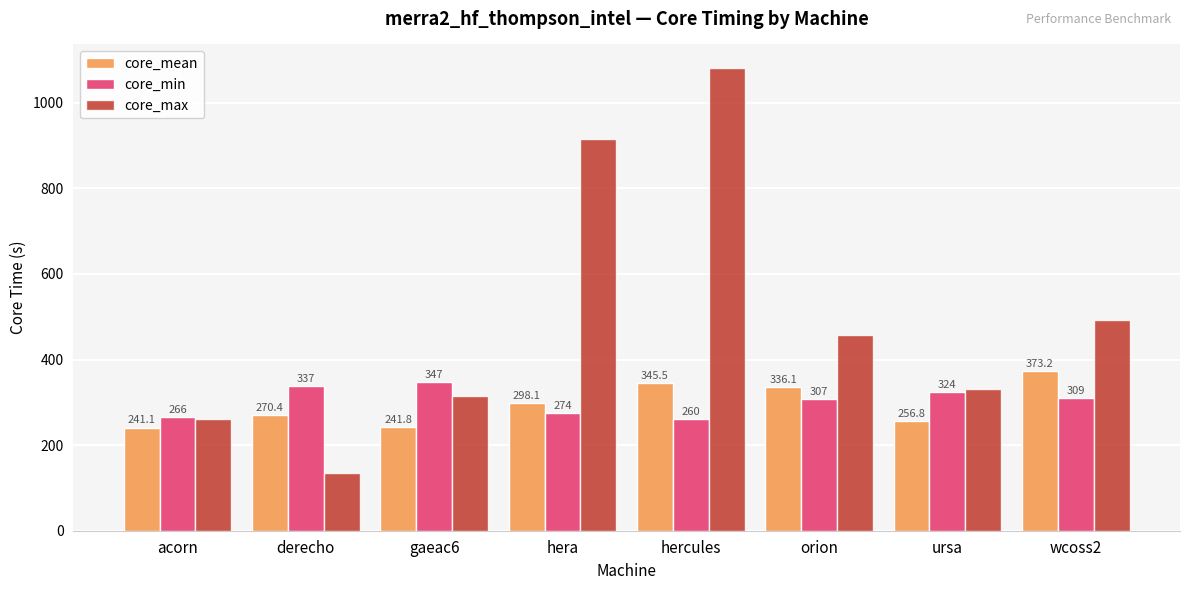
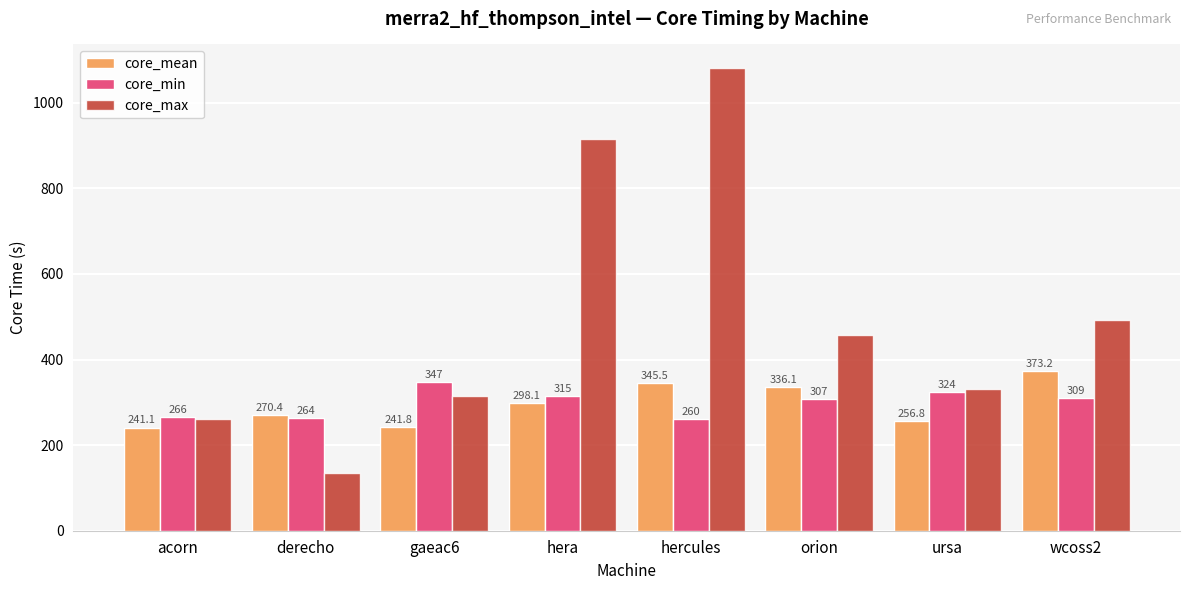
core_min, derecho: 337 -> 264
core_min, hera: 274 -> 315
